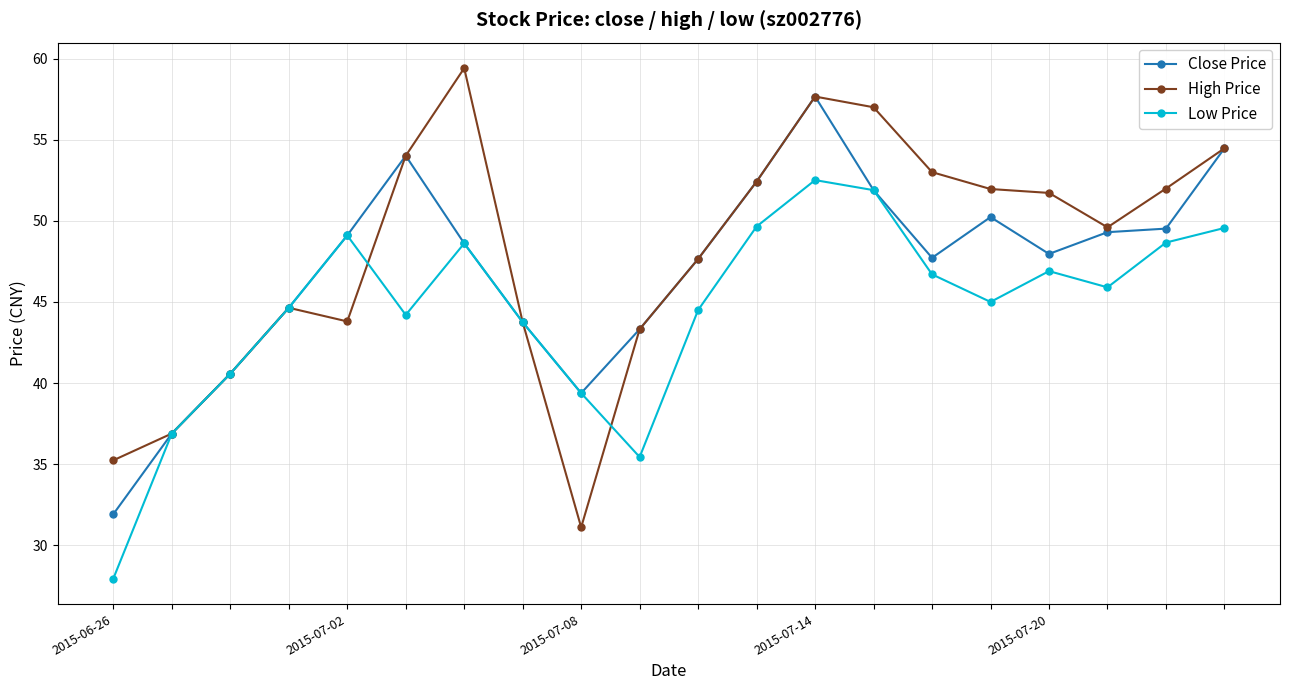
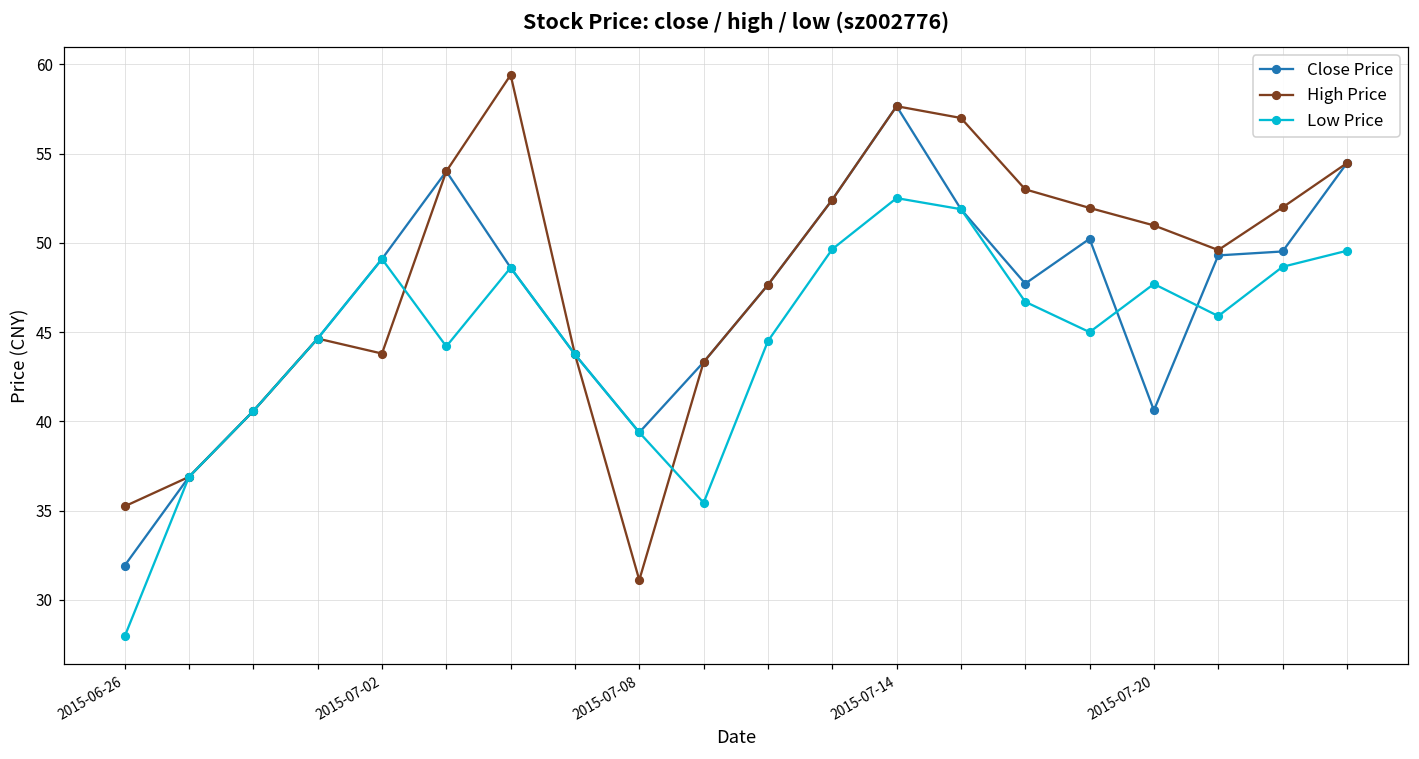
Close Price, 2015-07-20: 48.0 -> 40.6
High Price, 2015-07-20: 51.7 -> 51.0
Low Price, 2015-07-20: 46.9 -> 47.7
